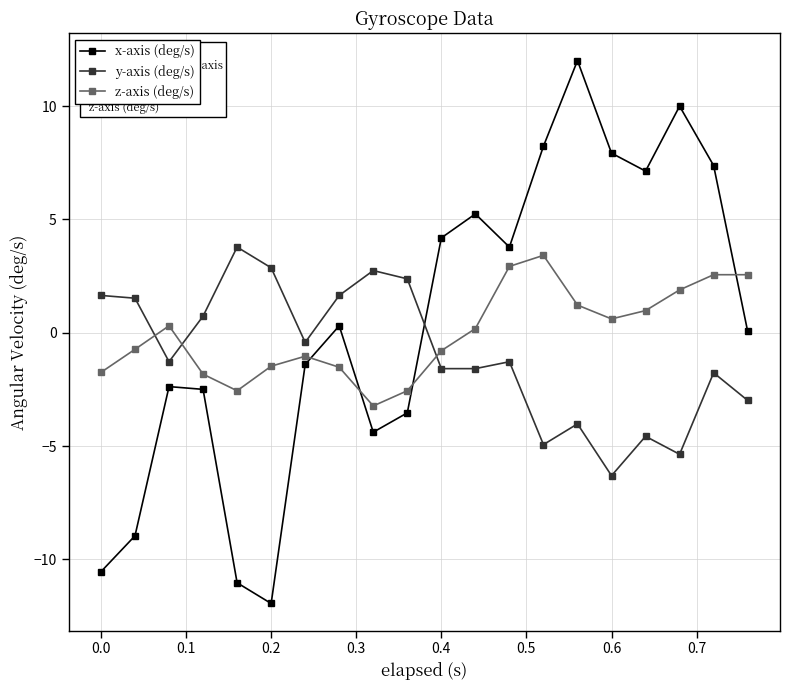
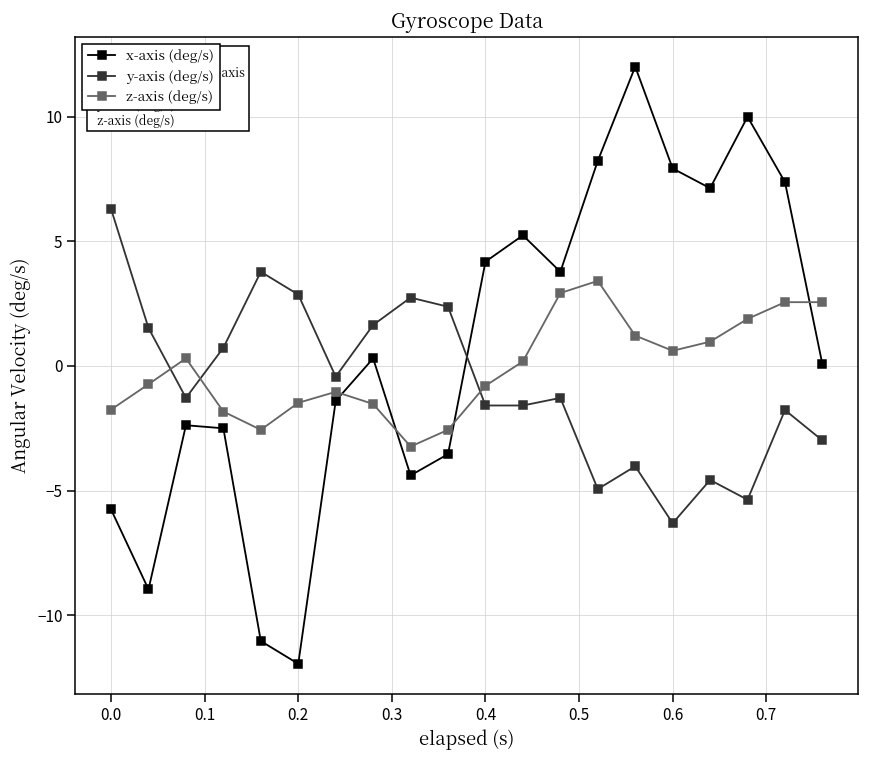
x-axis (deg/s), 0.0: -10.5 -> -5.8
y-axis (deg/s), 0.0: 1.6 -> 6.3
